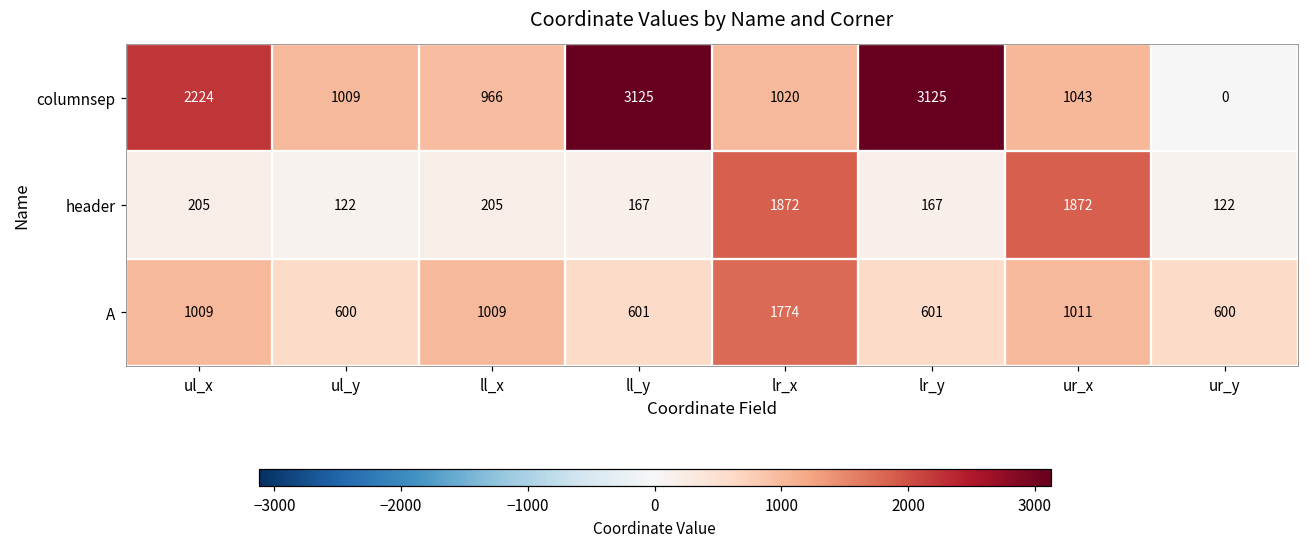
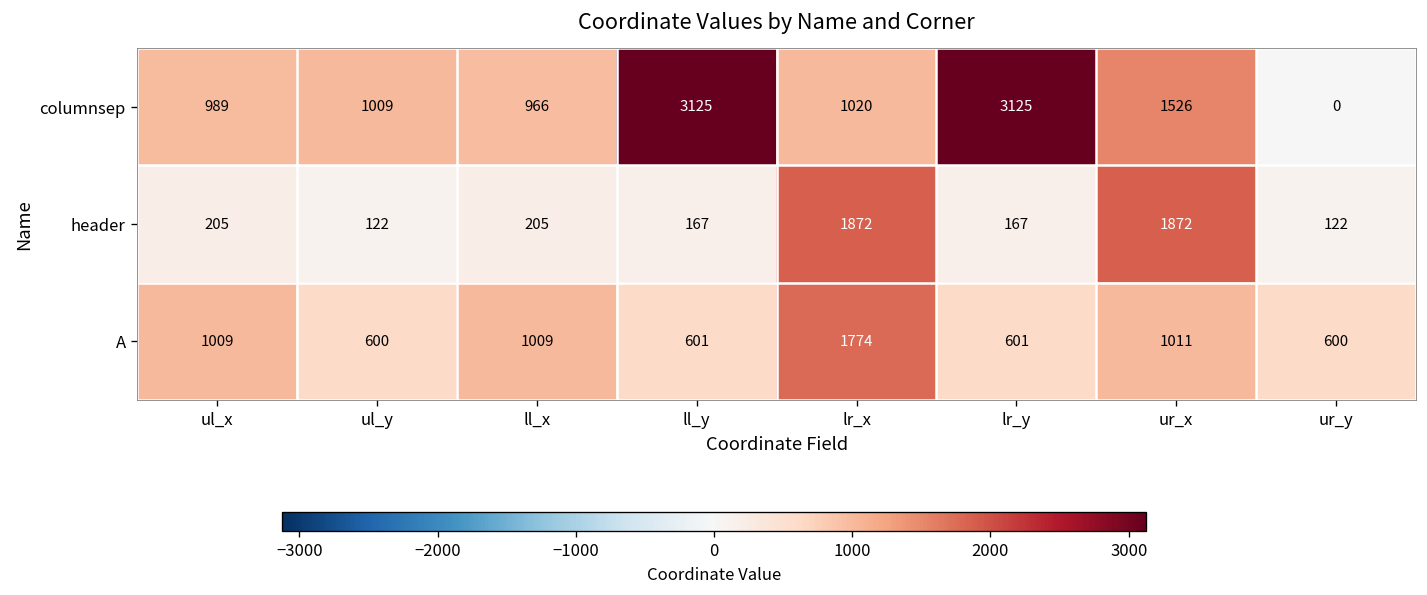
columnsep, ul_x: 2224 -> 989
columnsep, ur_x: 1043 -> 1526
